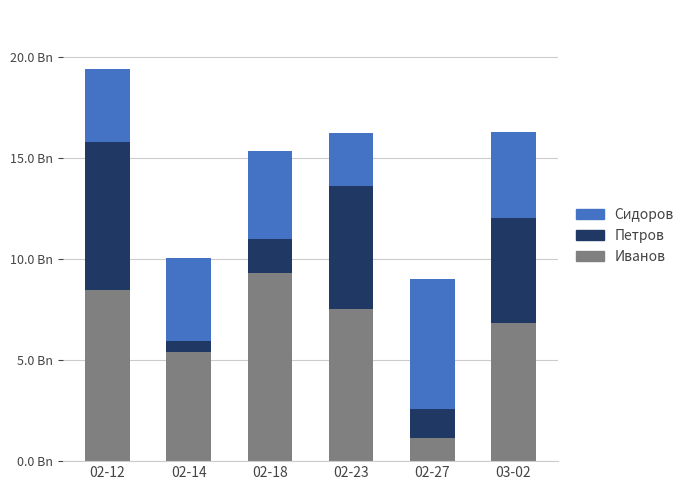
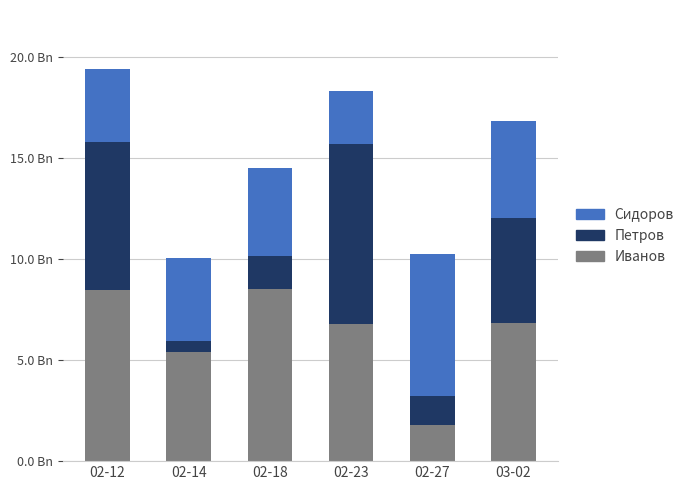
Иванов, 02-18: 9.3 Bn -> 8.5 Bn
Иванов, 02-23: 7.5 Bn -> 6.8 Bn
Петров, 02-23: 6.1 Bn -> 8.9 Bn
Иванов, 02-27: 1.1 Bn -> 1.8 Bn
Сидоров, 02-27: 6.4 Bn -> 7.0 Bn
Сидоров, 03-02: 4.3 Bn -> 4.8 Bn
